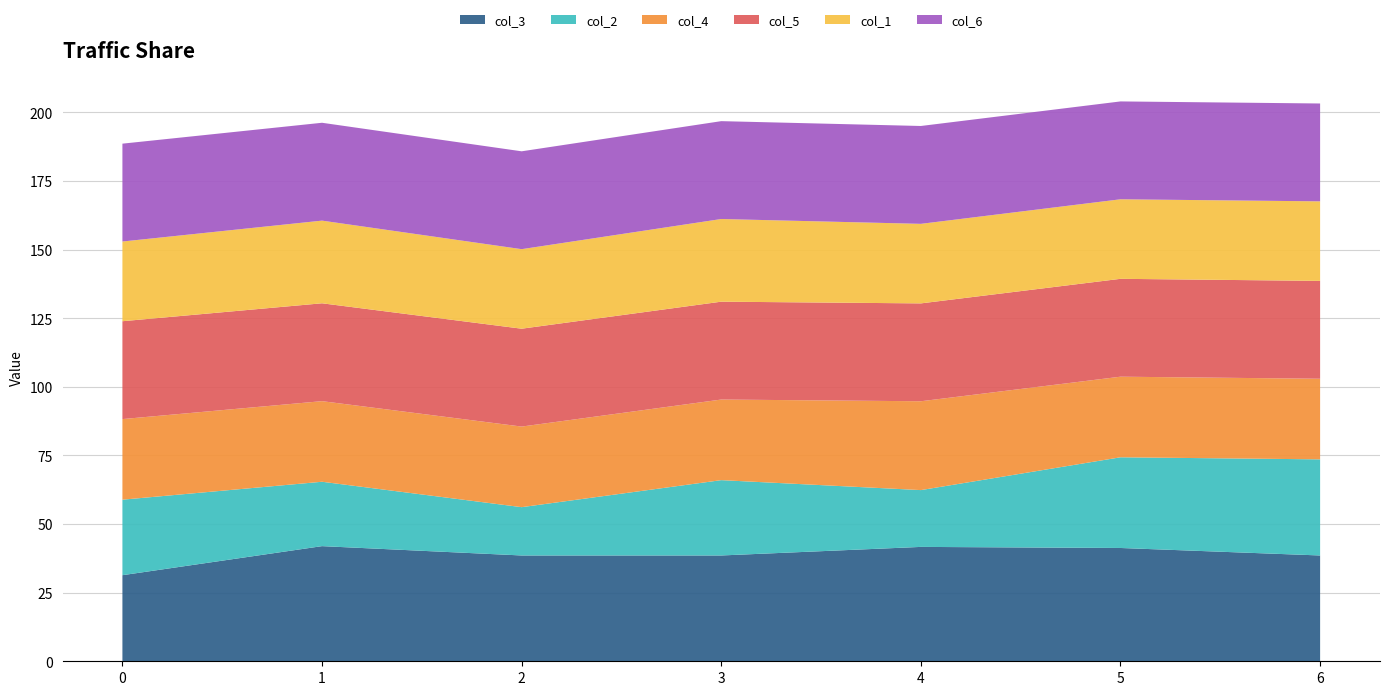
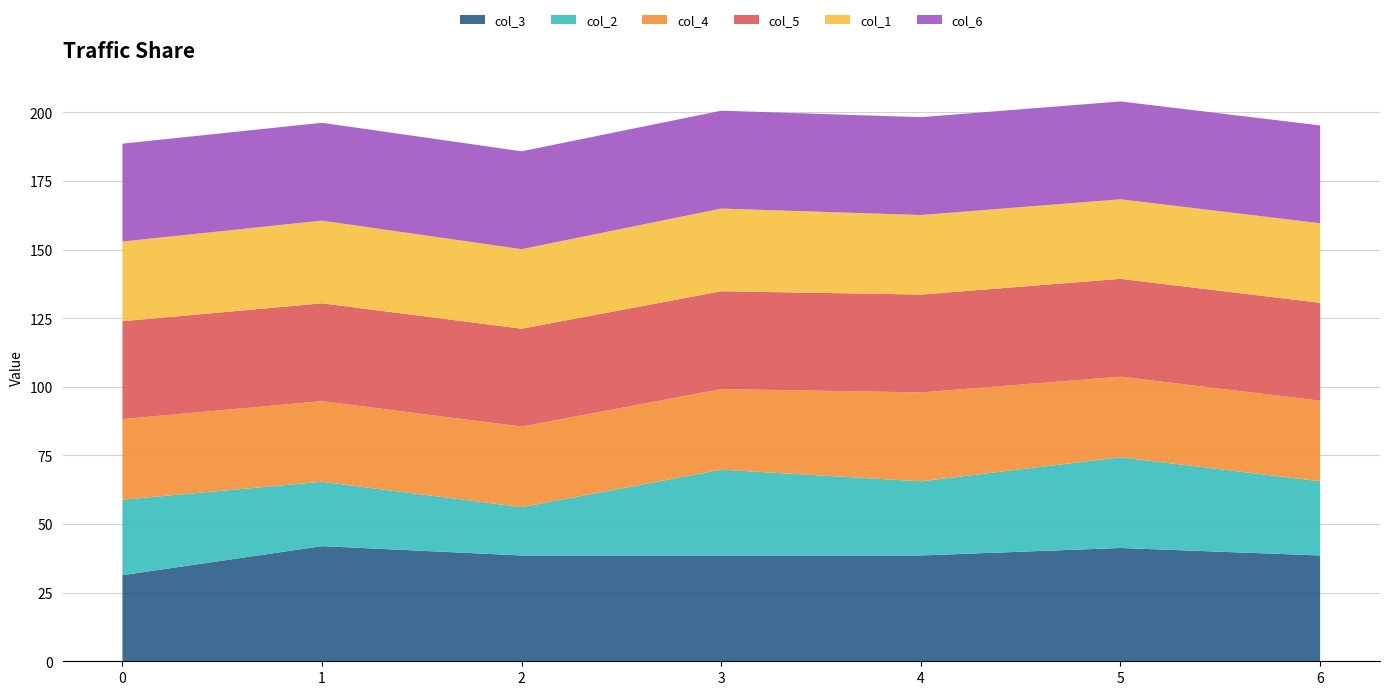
col_2, 3: 27 -> 31
col_3, 4: 42 -> 39
col_2, 4: 21 -> 27
col_2, 6: 35 -> 27
